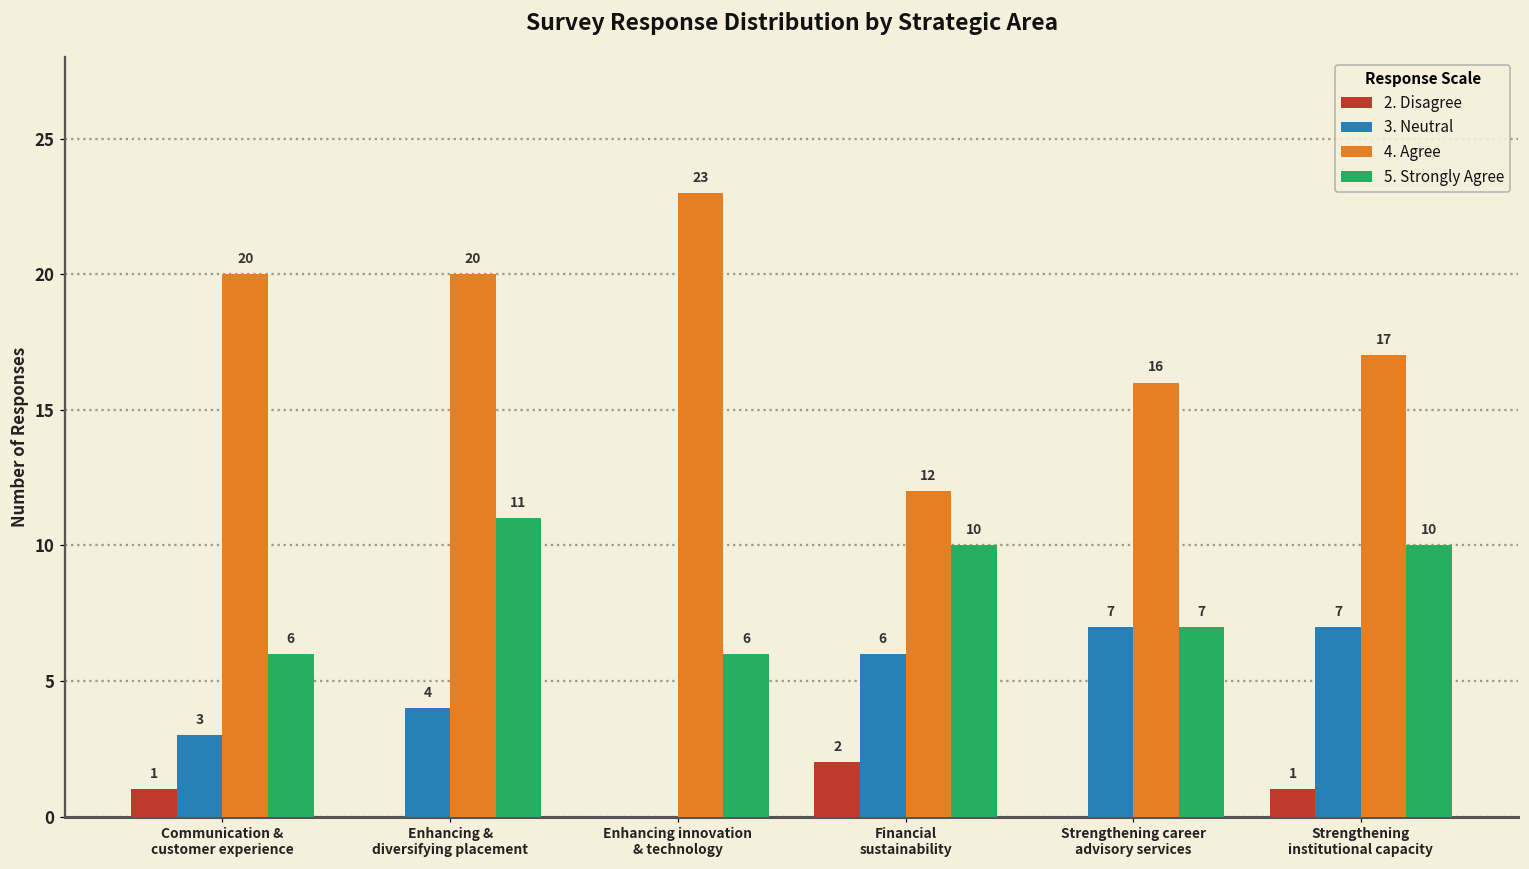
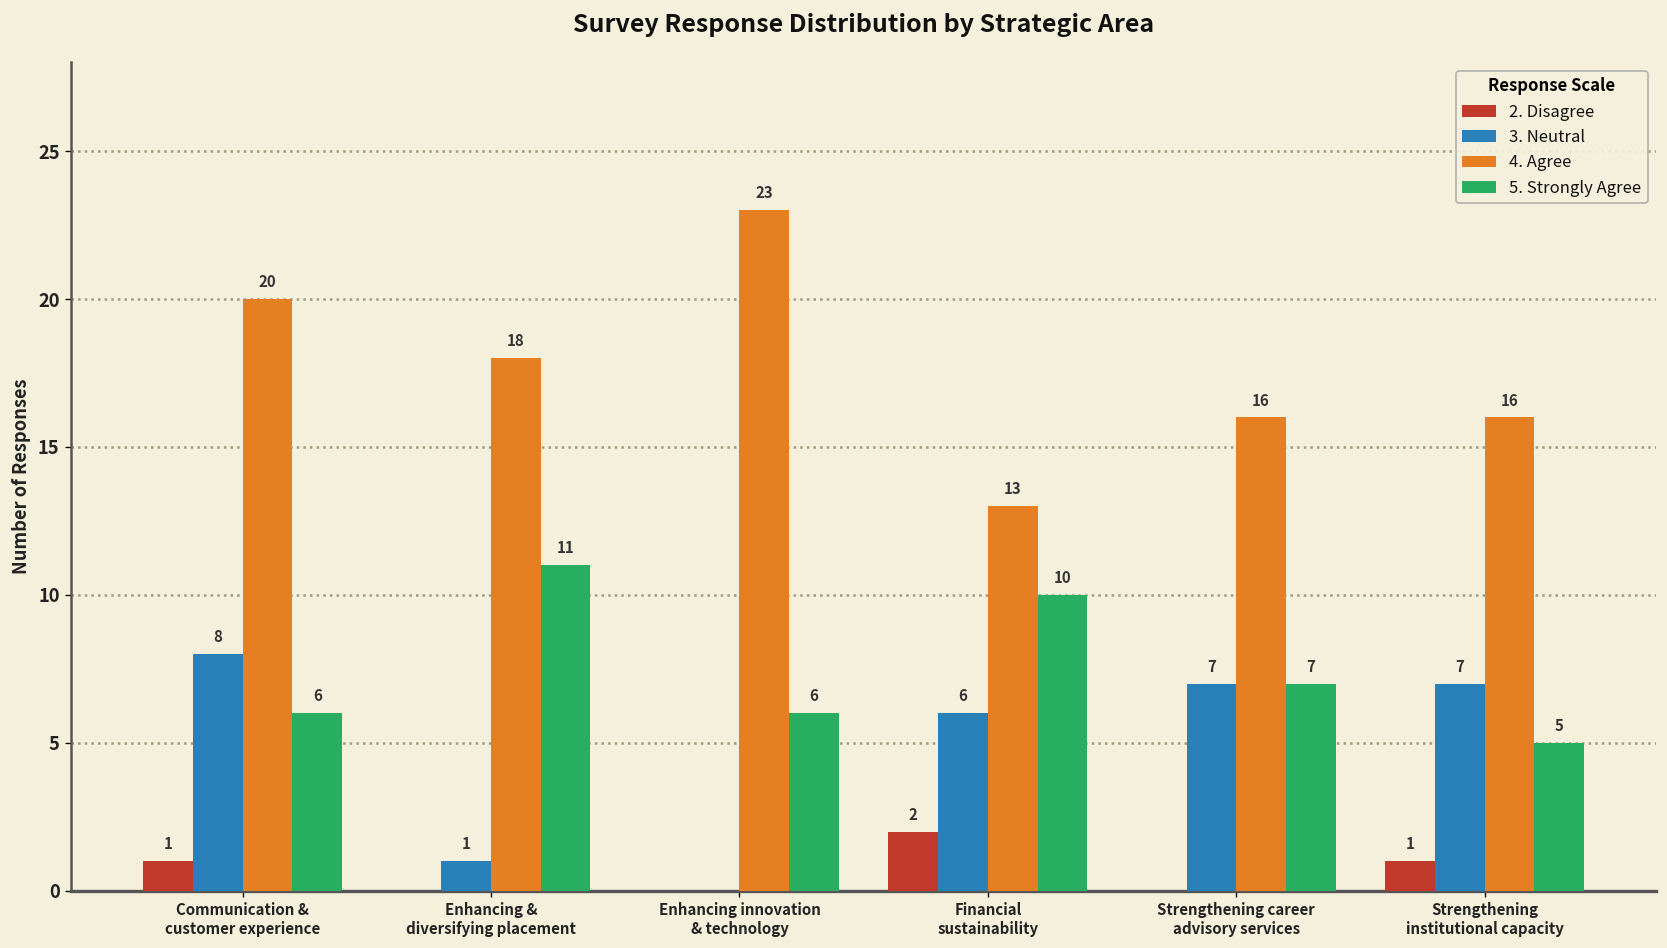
3. Neutral, Communication & customer experience: 3 -> 8
3. Neutral, Enhancing & diversifying placement: 4 -> 1
4. Agree, Enhancing & diversifying placement: 20 -> 18
4. Agree, Financial sustainability: 12 -> 13
4. Agree, Strengthening institutional capacity: 17 -> 16
5. Strongly Agree, Strengthening institutional capacity: 10 -> 5
